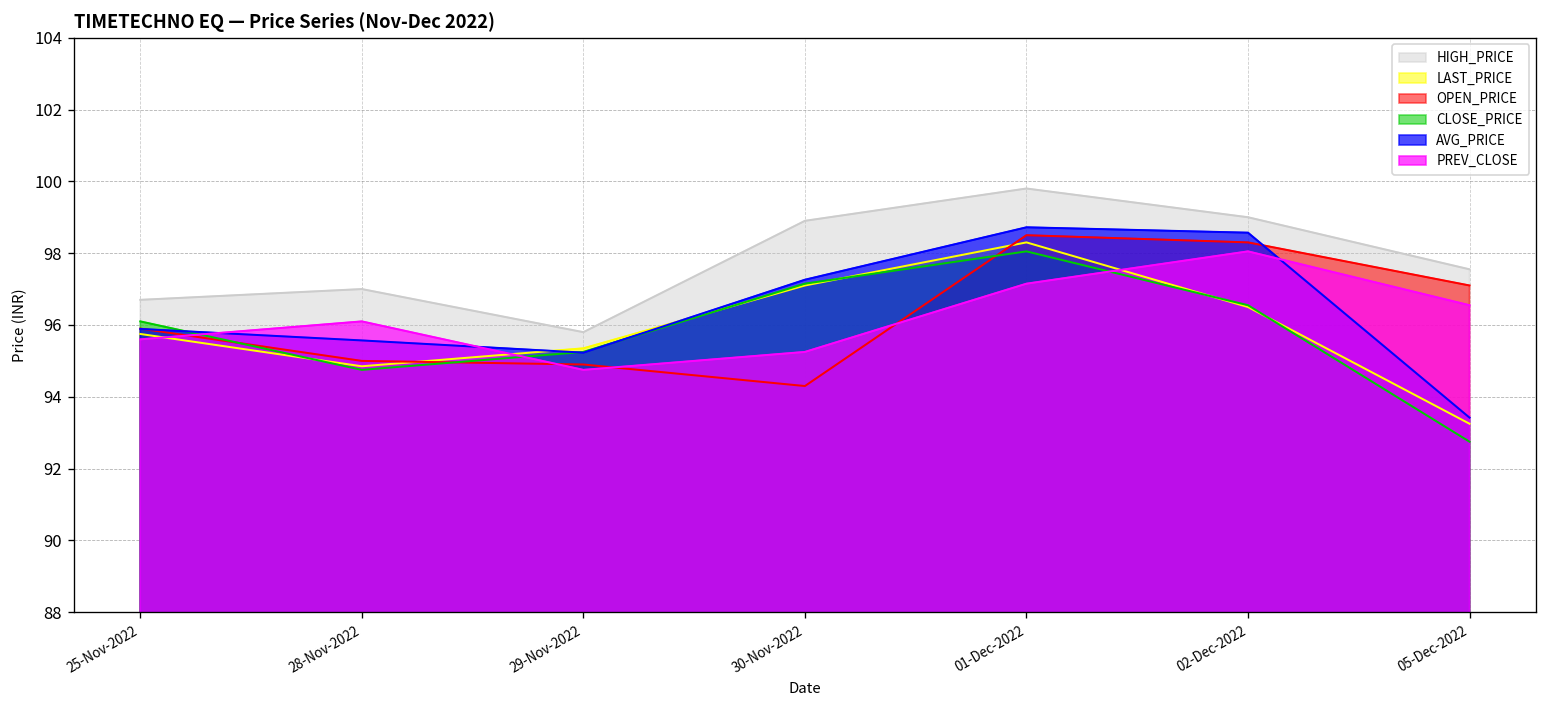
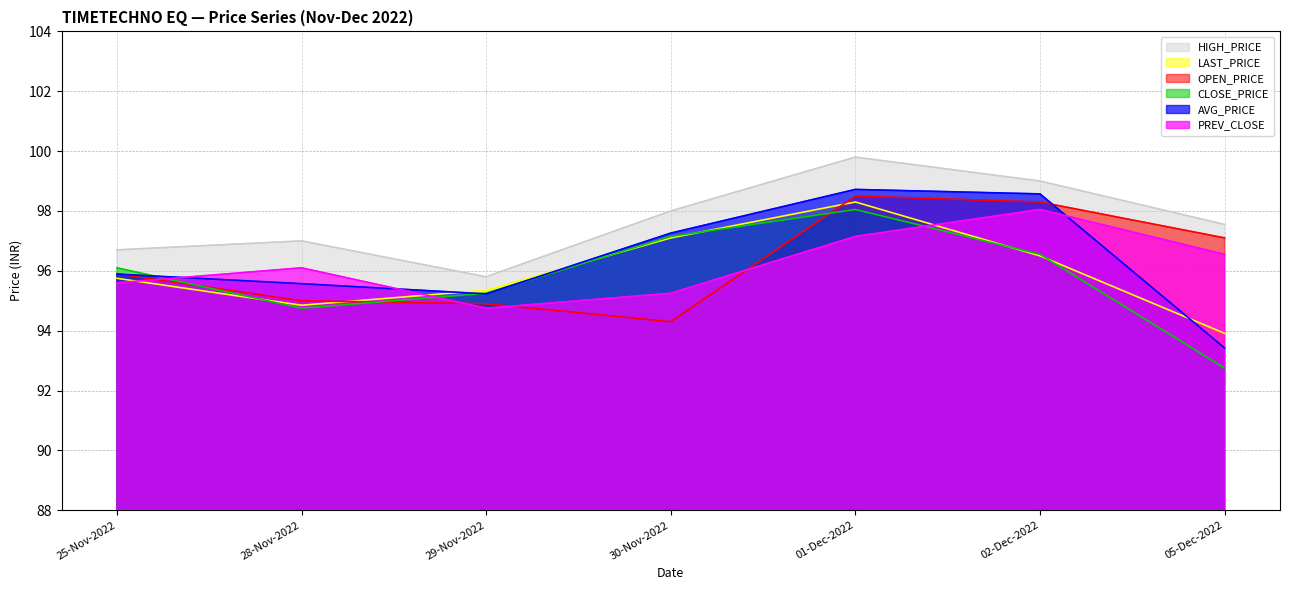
HIGH_PRICE, 30-Nov-2022: 98.9 -> 98.0
LAST_PRICE, 05-Dec-2022: 93.3 -> 93.9
